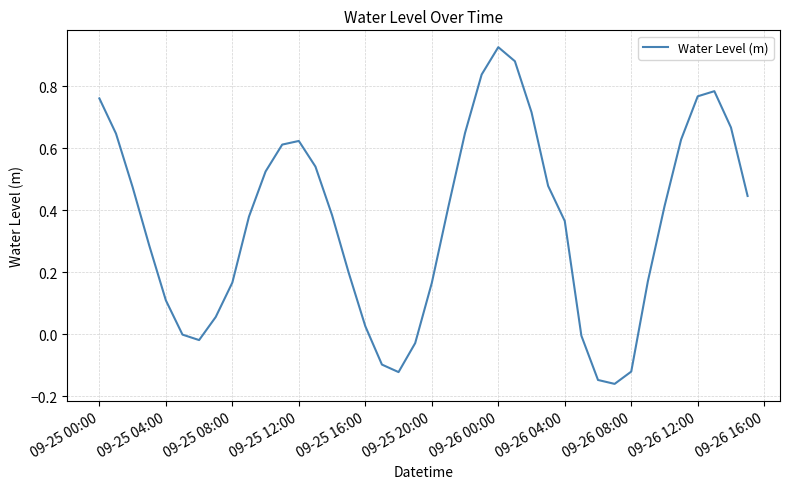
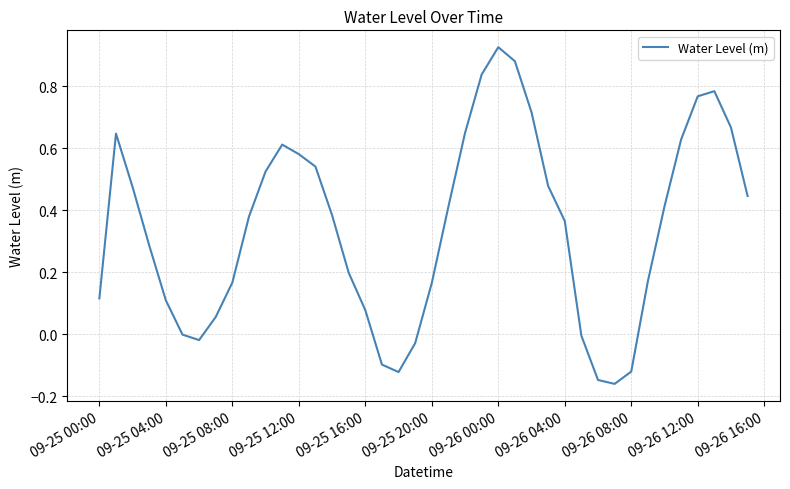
09-25 00:00: 0.76 -> 0.12
09-25 12:00: 0.62 -> 0.58
09-25 16:00: 0.03 -> 0.08
